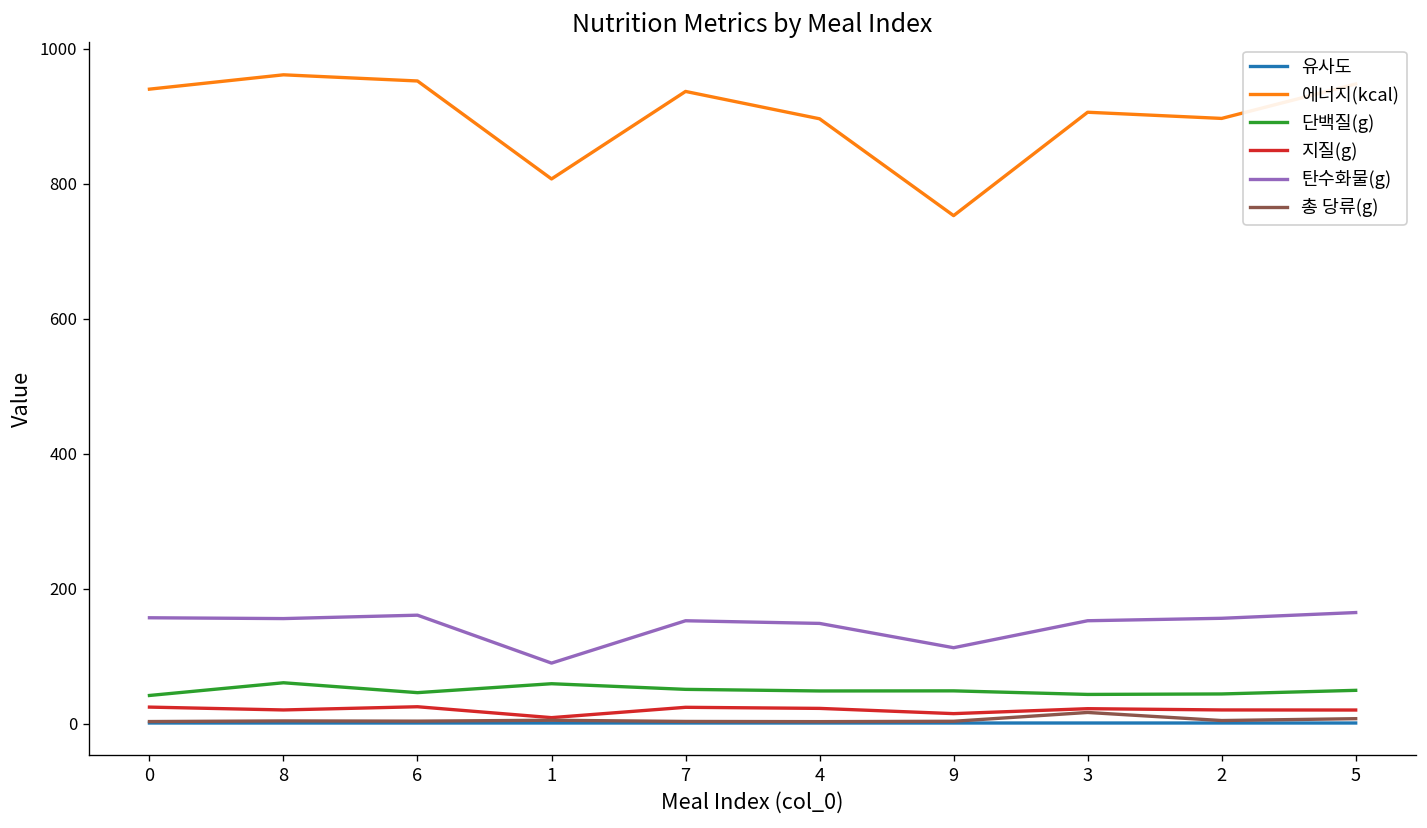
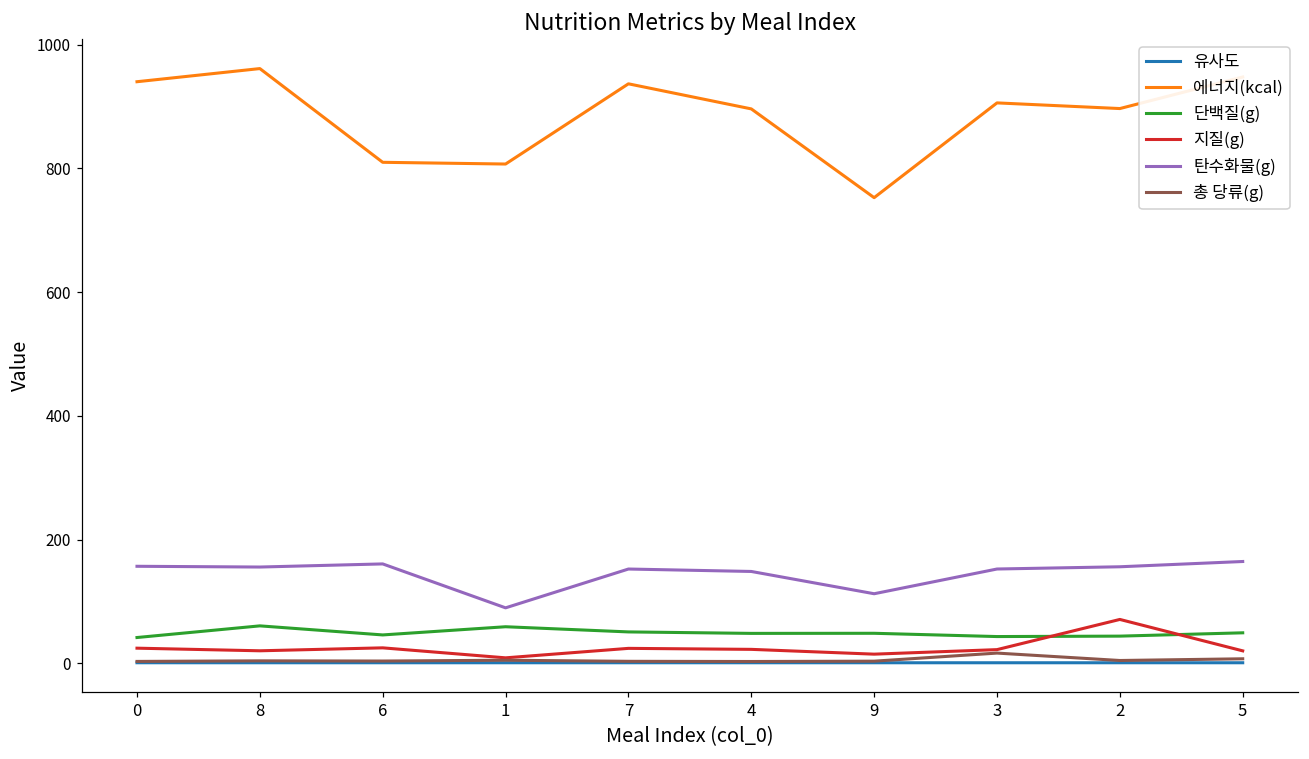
에너지(kcal), 6: 950 -> 810
지질(g), 2: 20 -> 70
